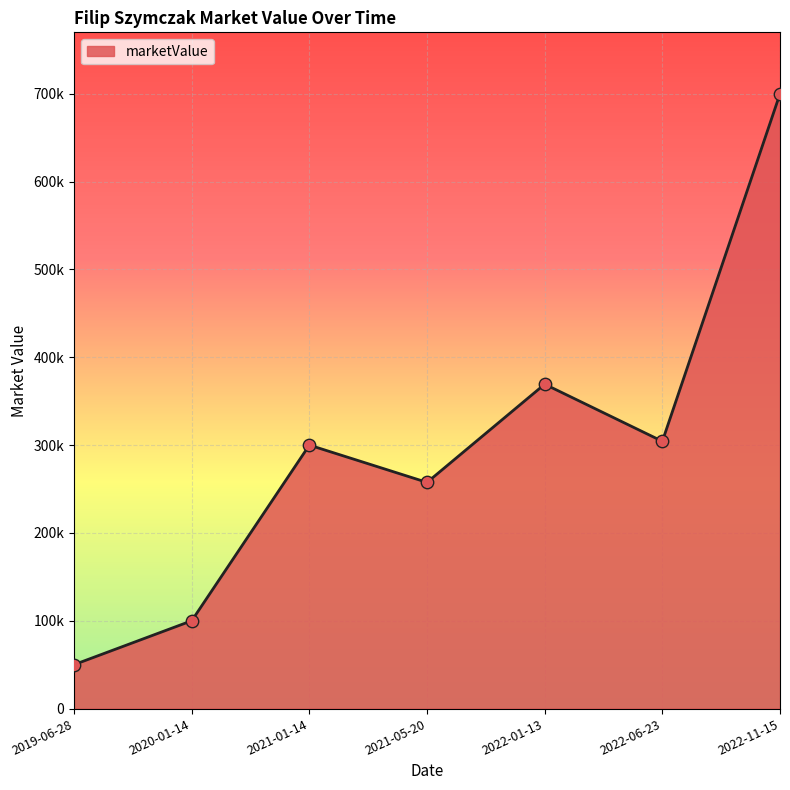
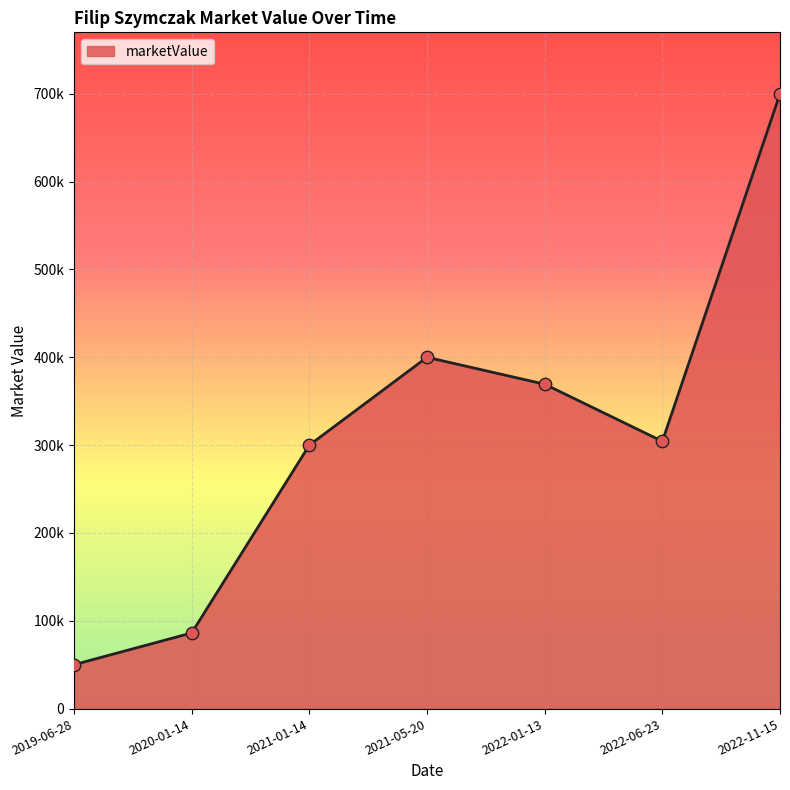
2020-01-14: 100000 -> 90000
2021-05-20: 260000 -> 400000
